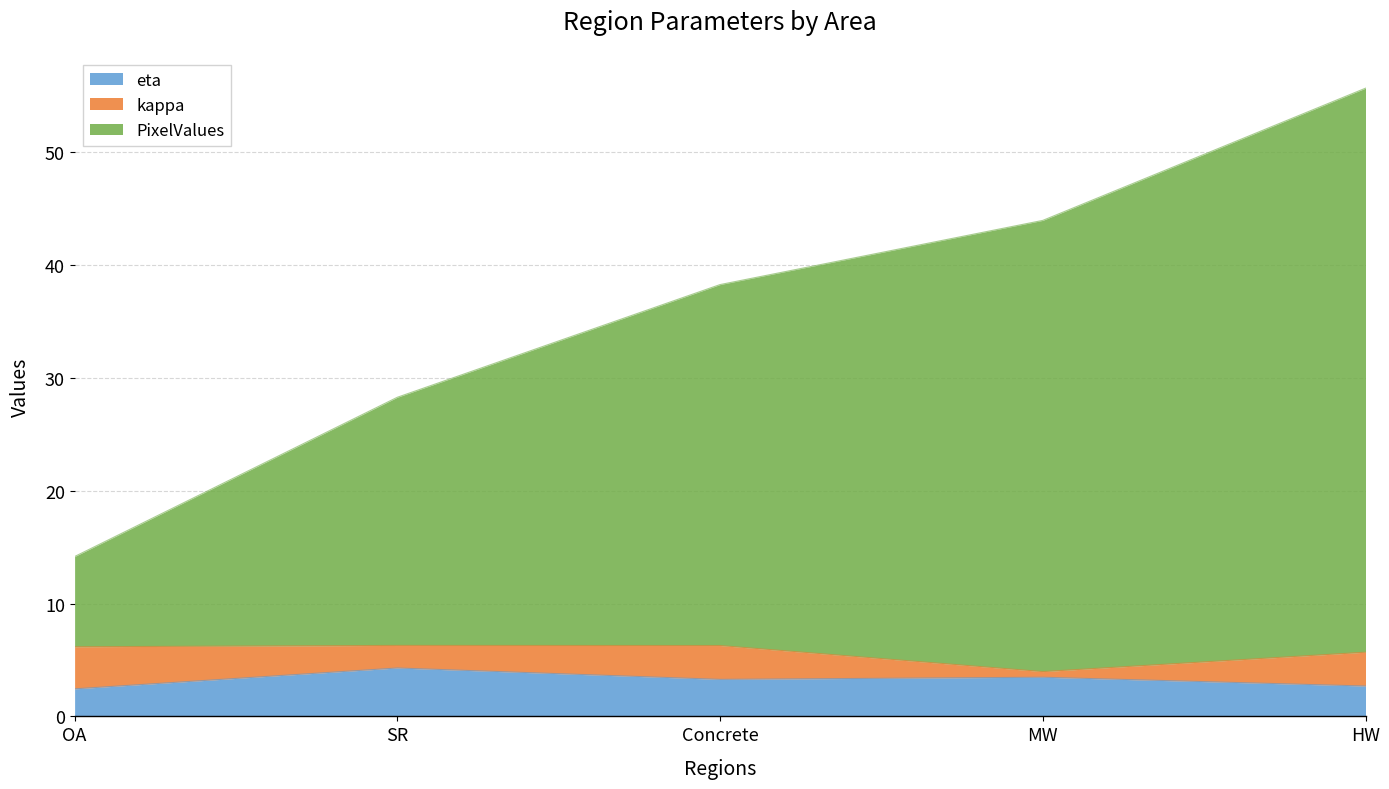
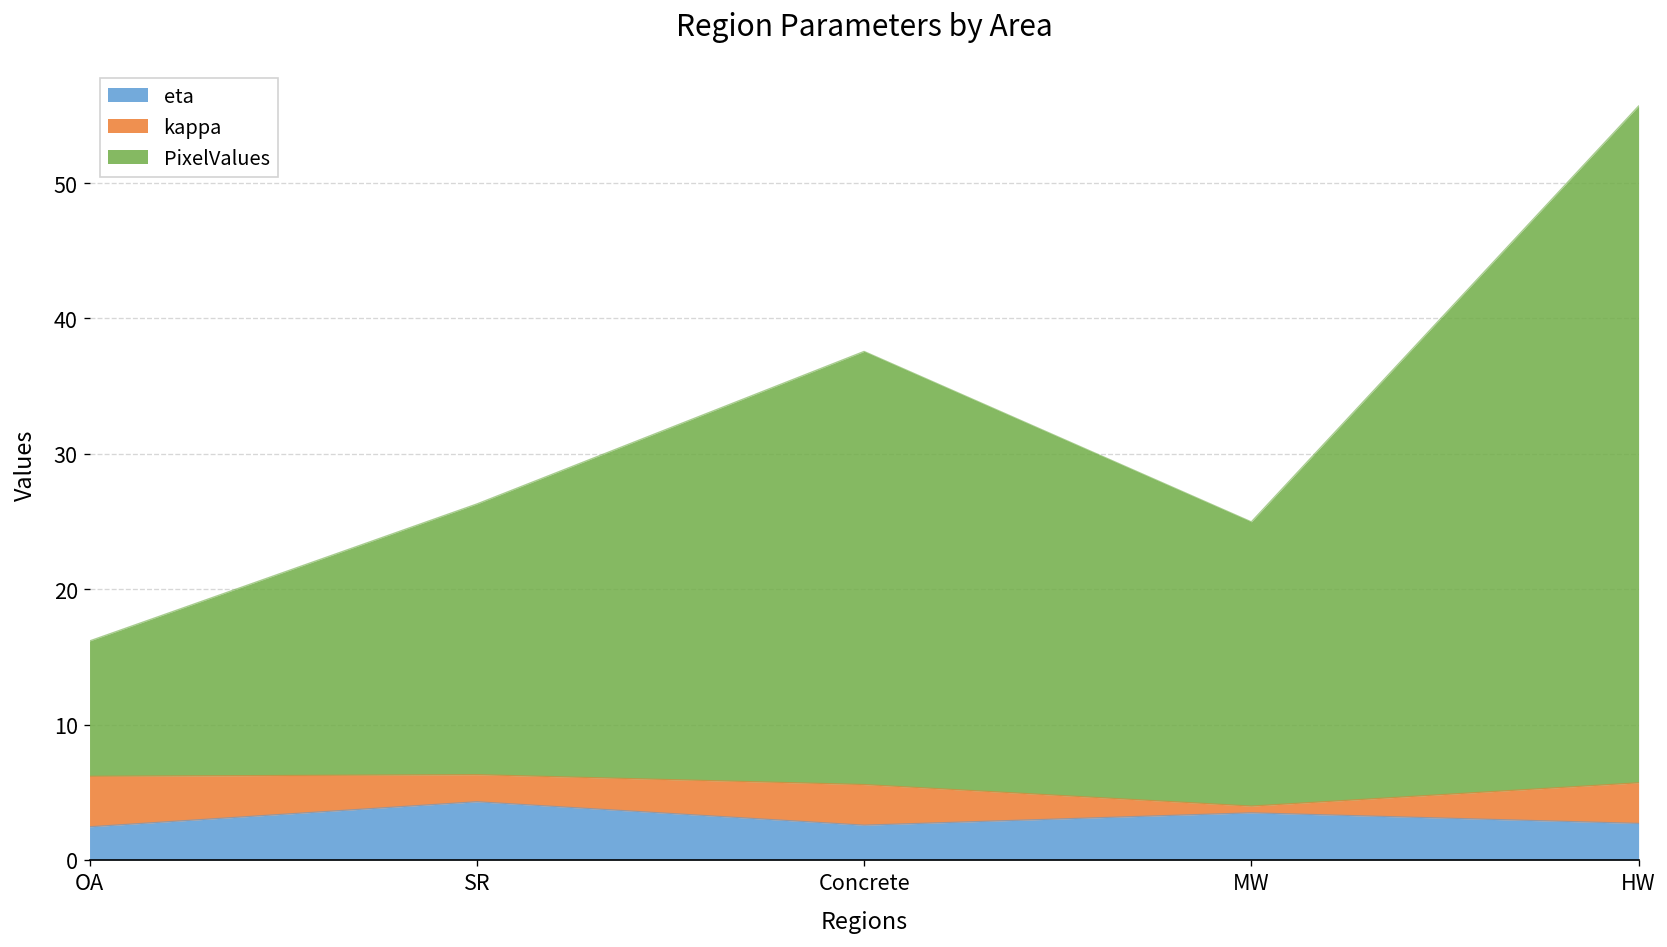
PixelValues, OA: 8 -> 10
PixelValues, SR: 22 -> 20
eta, Concrete: 3.3 -> 2.6
PixelValues, MW: 40 -> 21
